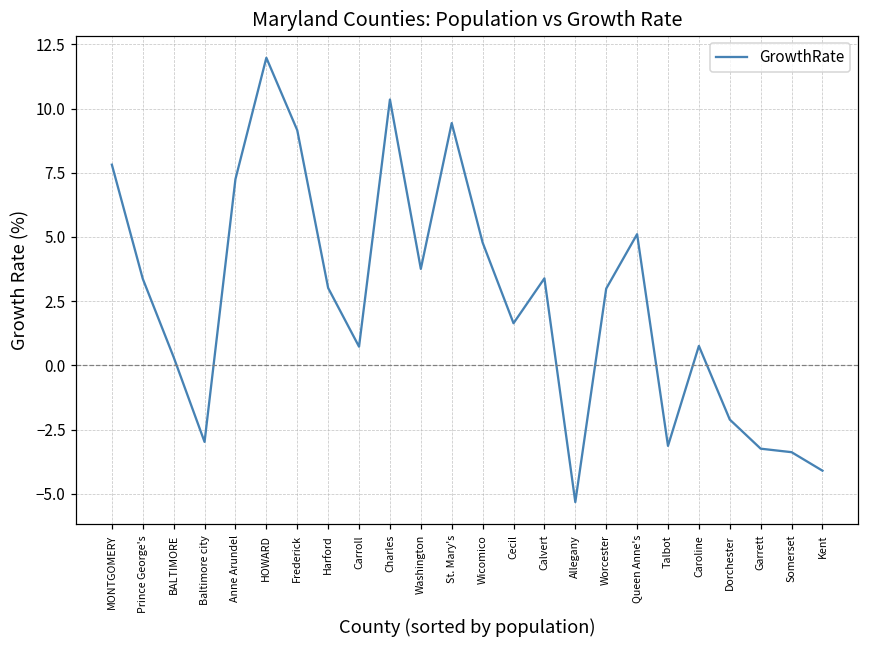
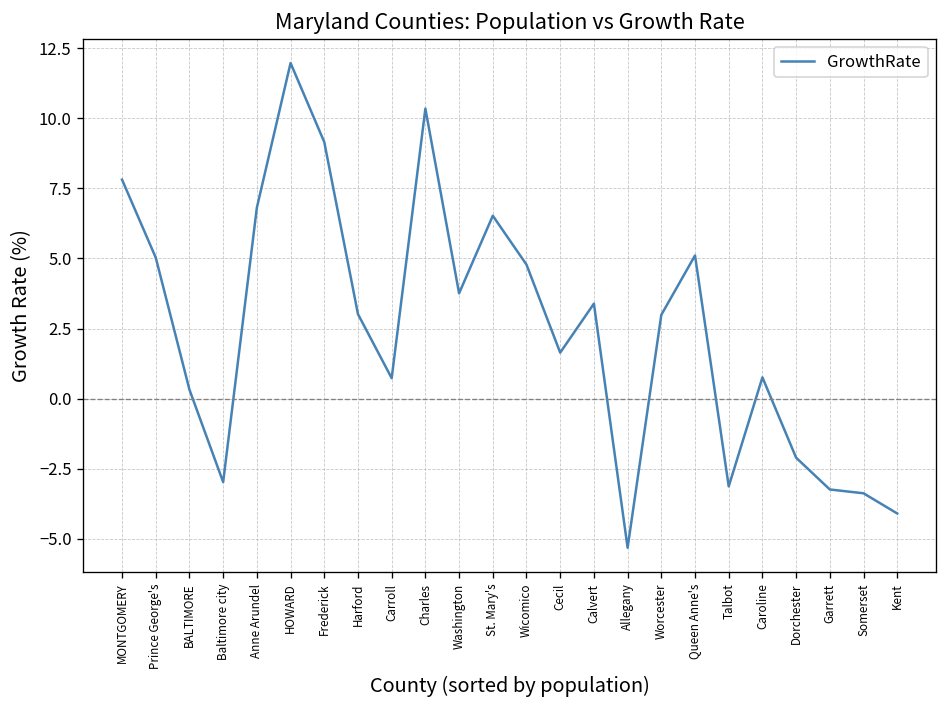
Prince George's: 3.4 -> 5.0
Anne Arundel: 7.3 -> 6.8
St. Mary's: 9.4 -> 6.5
